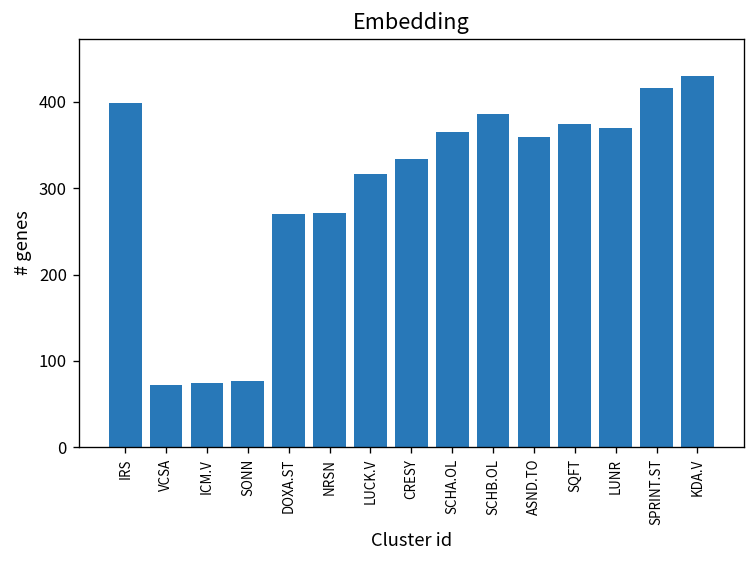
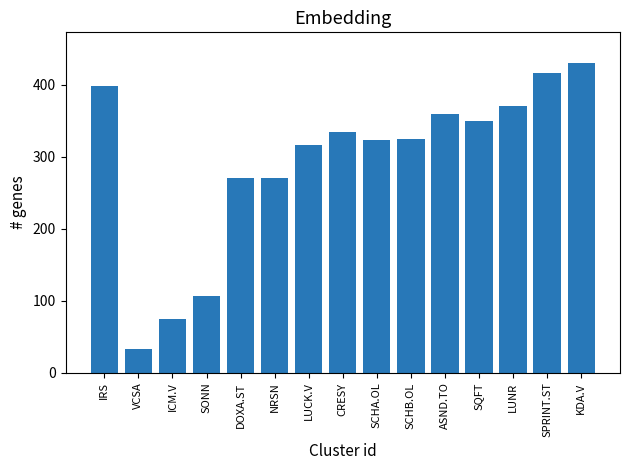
VCSA: 70 -> 30
SONN: 80 -> 110
SCHA.OL: 370 -> 320
SCHB.OL: 390 -> 330
SQFT: 370 -> 350
